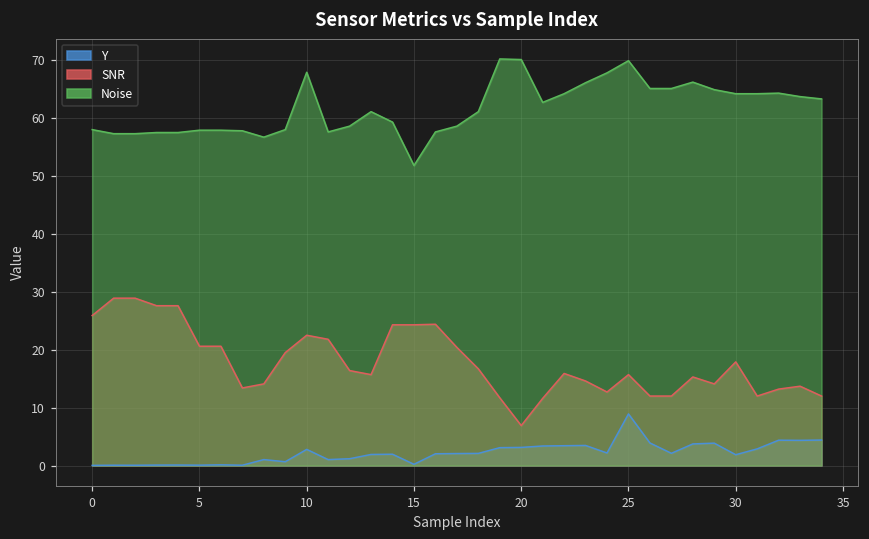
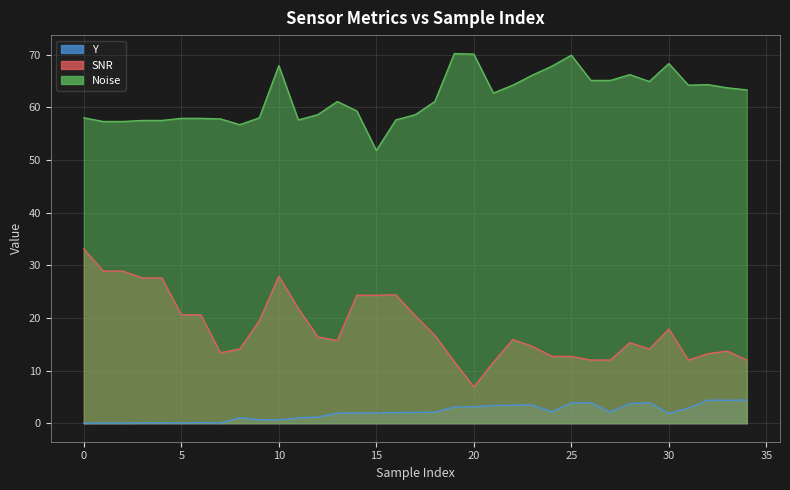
SNR, 0: 26 -> 33
Y, 10: 3 -> 1
SNR, 10: 23 -> 28
Y, 15: 0 -> 2
Y, 25: 9 -> 4
SNR, 25: 16 -> 13
Noise, 30: 64 -> 68
